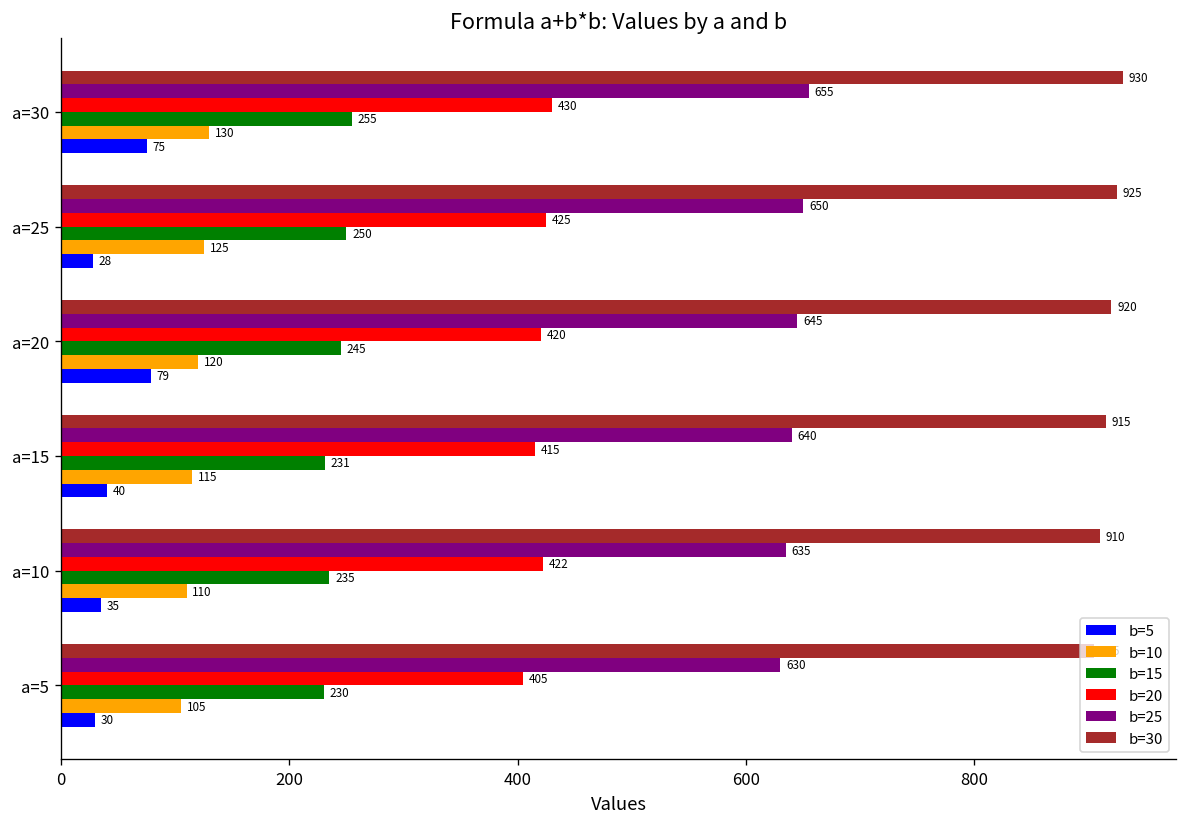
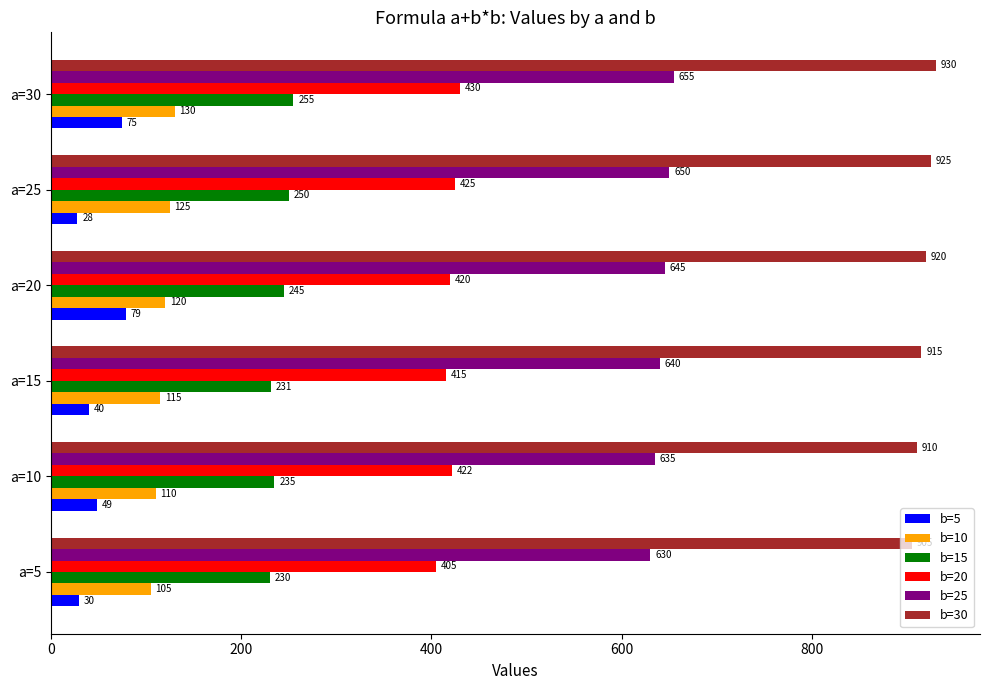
b=5, a=10: 35 -> 49
